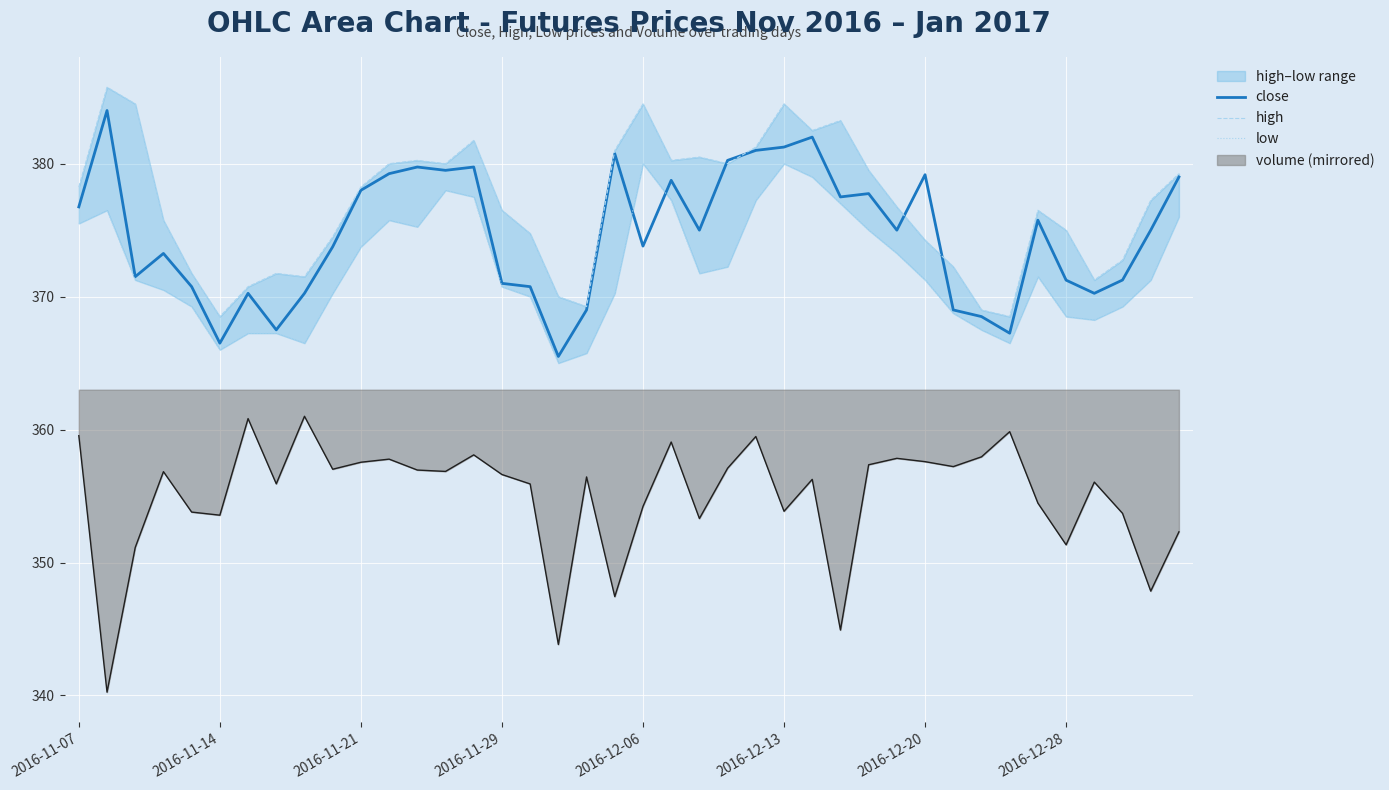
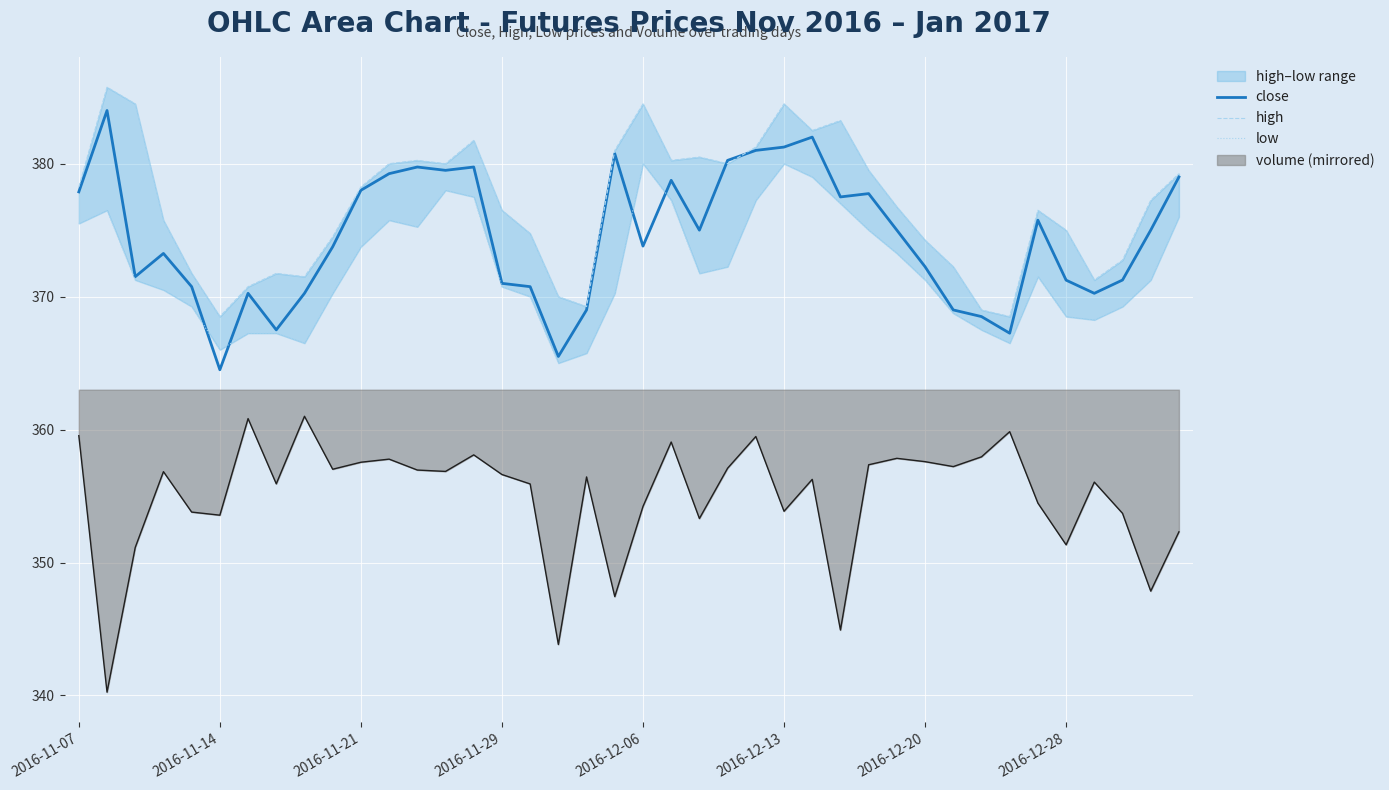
close, 2016-11-07: 376.8 -> 377.9
close, 2016-11-14: 366.5 -> 364.5
close, 2016-12-20: 379.2 -> 372.3
